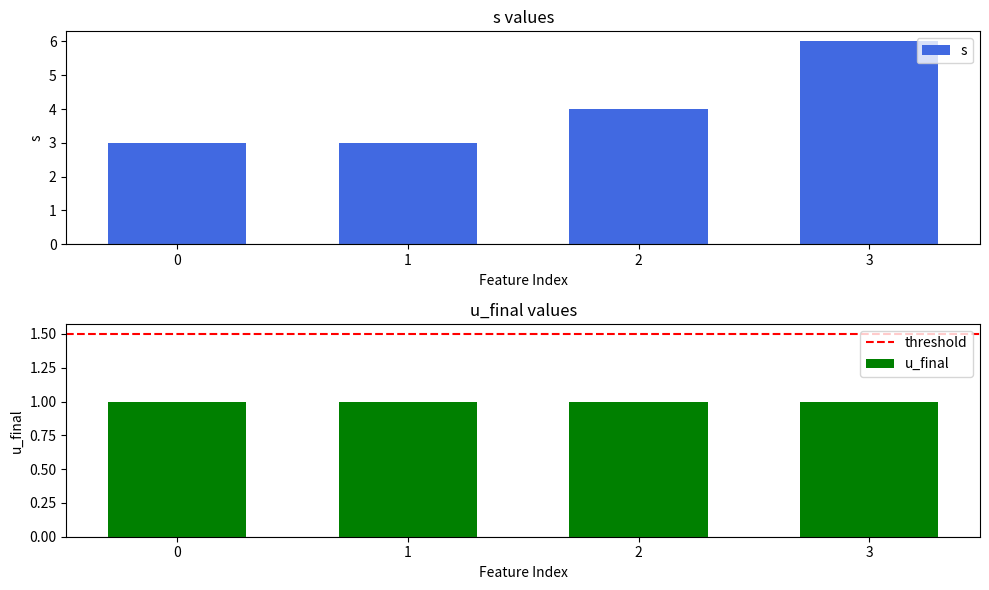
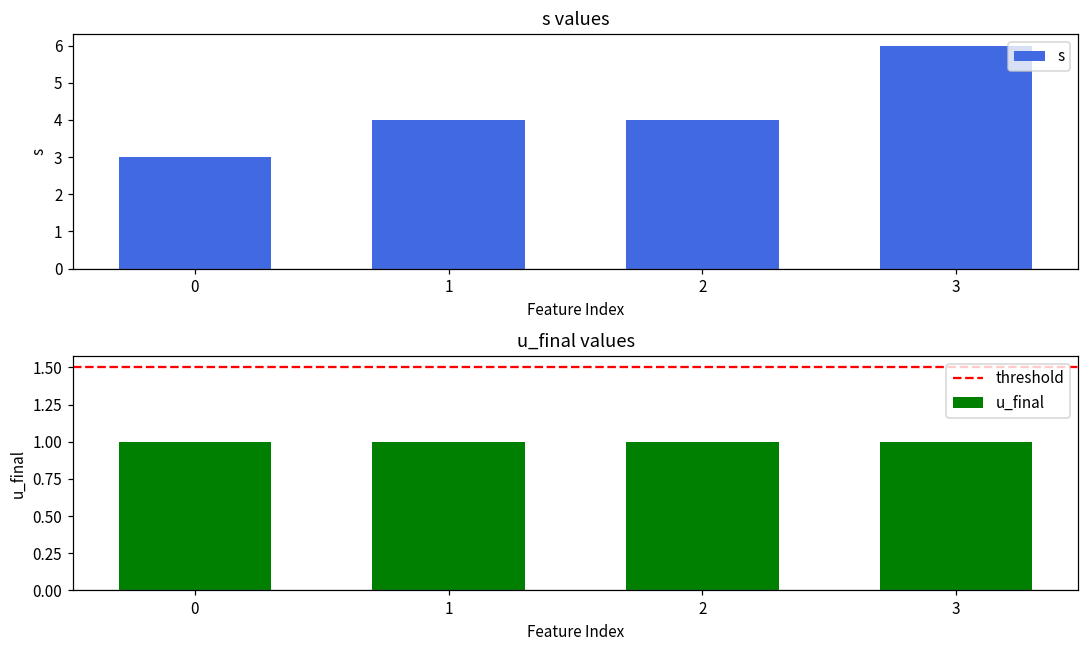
s values, 1: 3 -> 4
